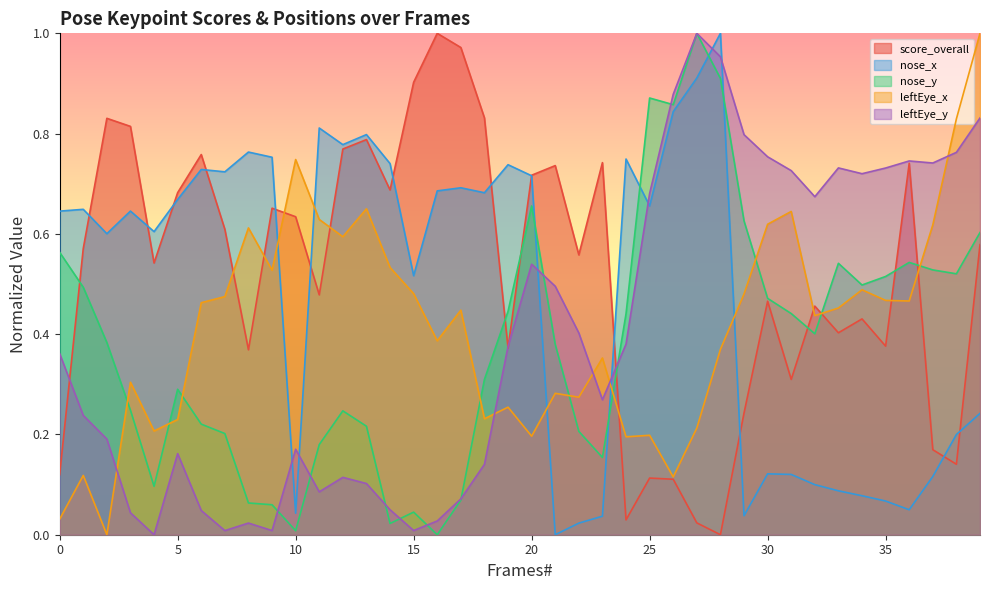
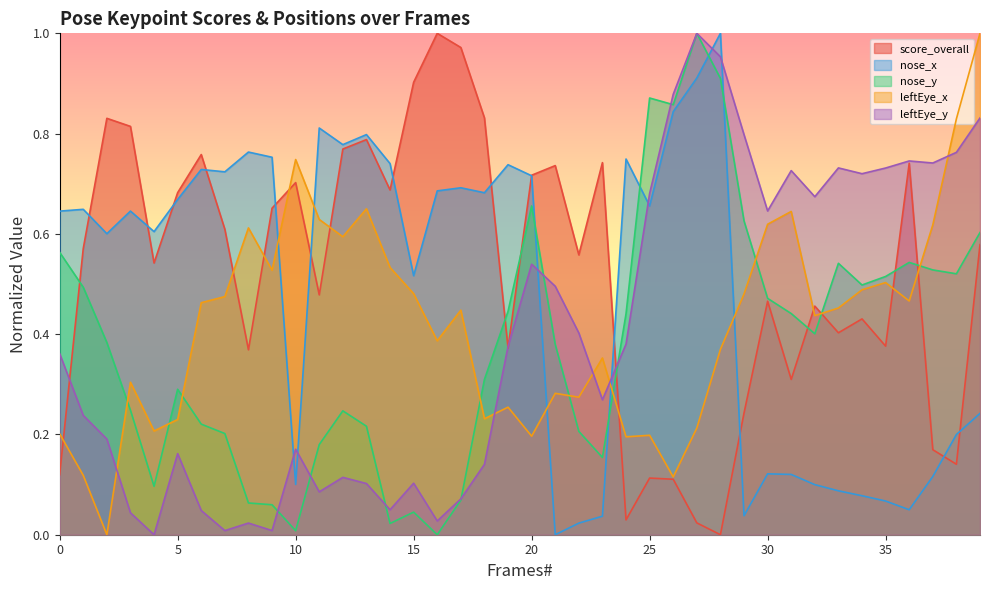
leftEye_x, 0: 0.03 -> 0.20
score_overall, 10: 0.63 -> 0.70
nose_x, 10: 0.04 -> 0.10
leftEye_y, 15: 0.01 -> 0.10
leftEye_y, 30: 0.75 -> 0.65
leftEye_x, 35: 0.47 -> 0.50
